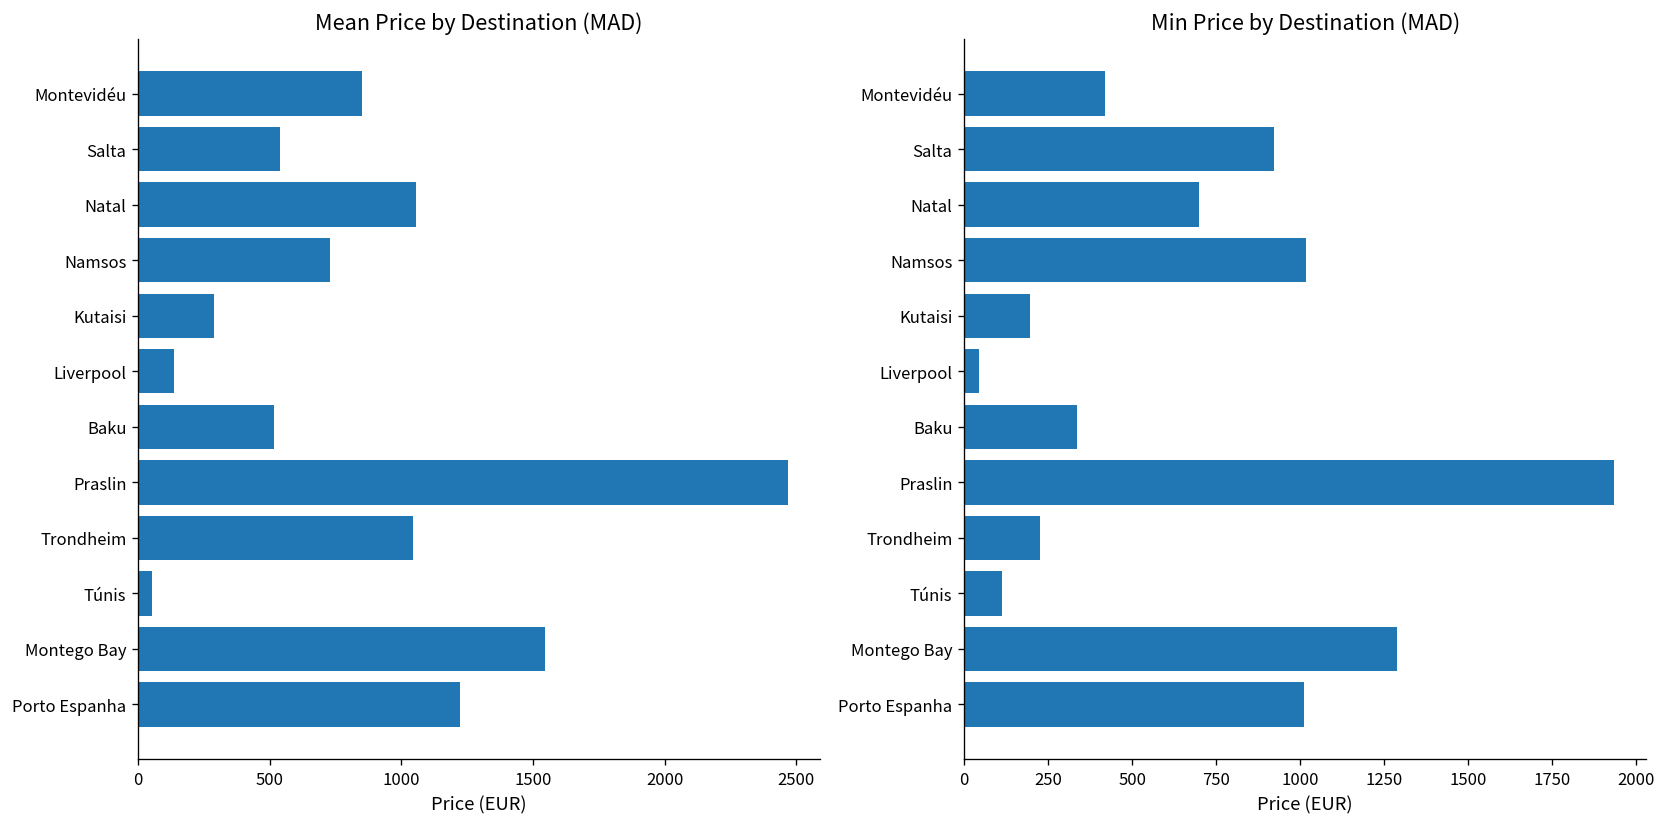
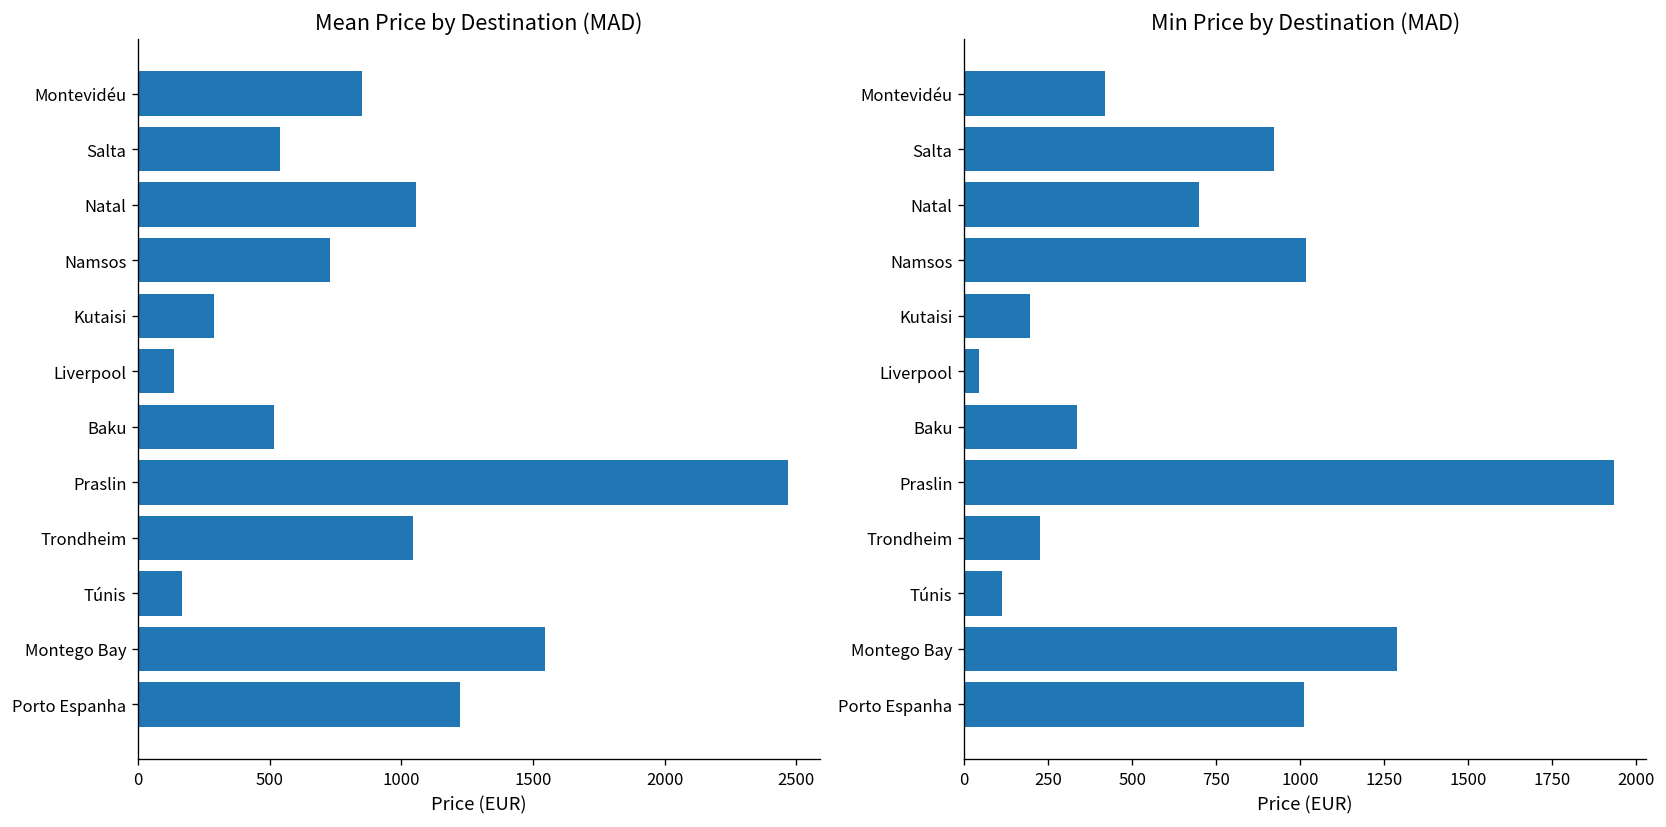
Mean Price by Destination (MAD), Túnis: 50 -> 170
